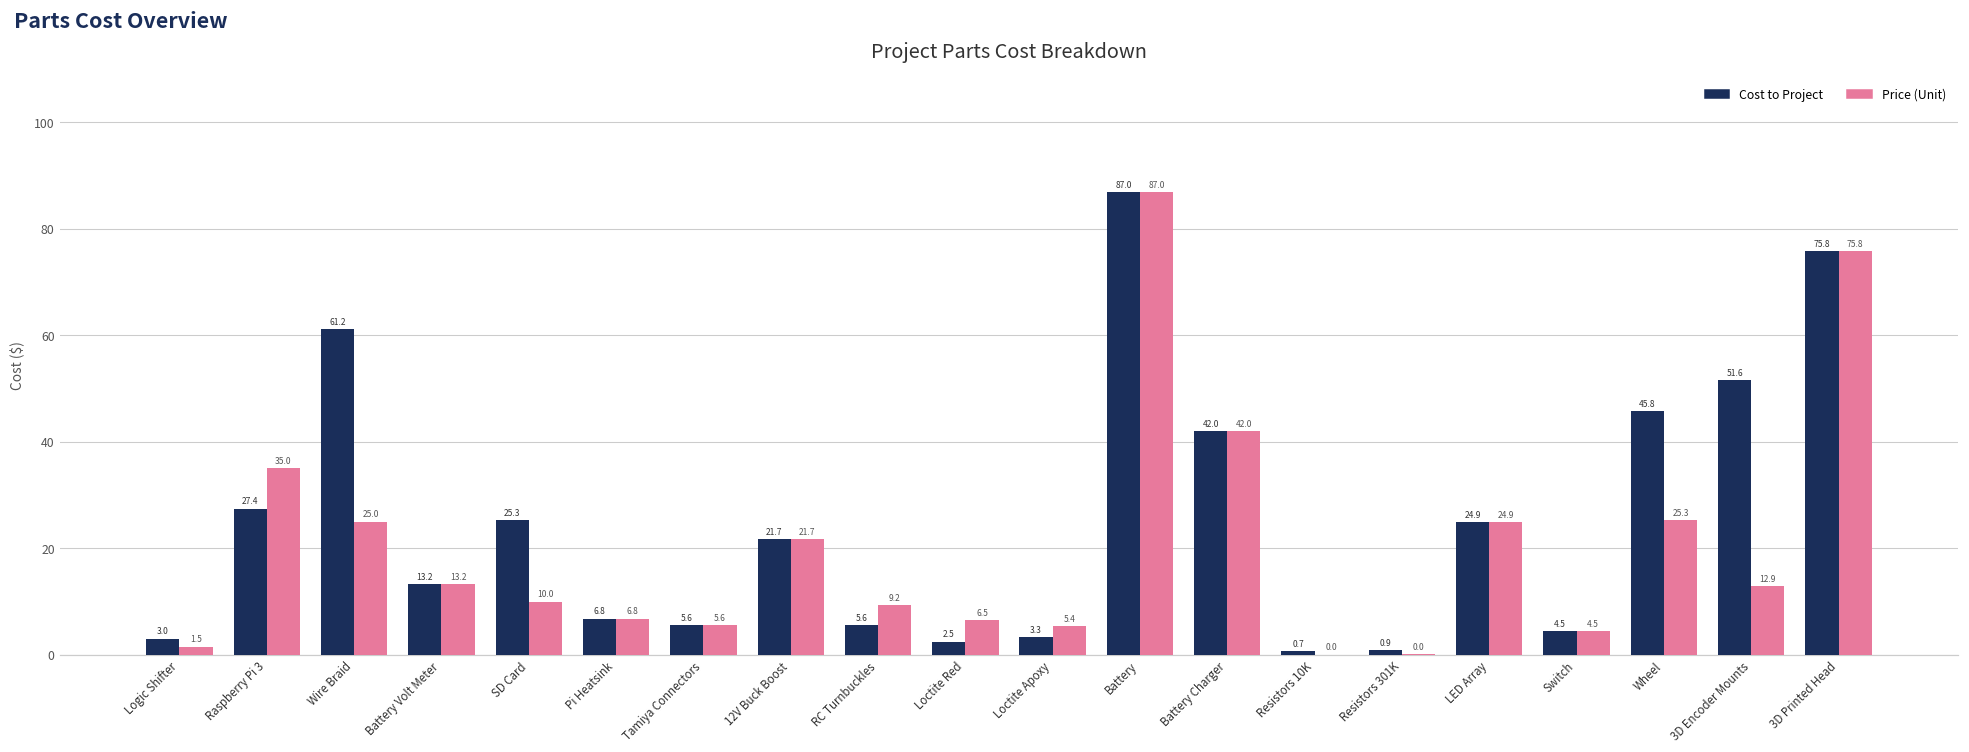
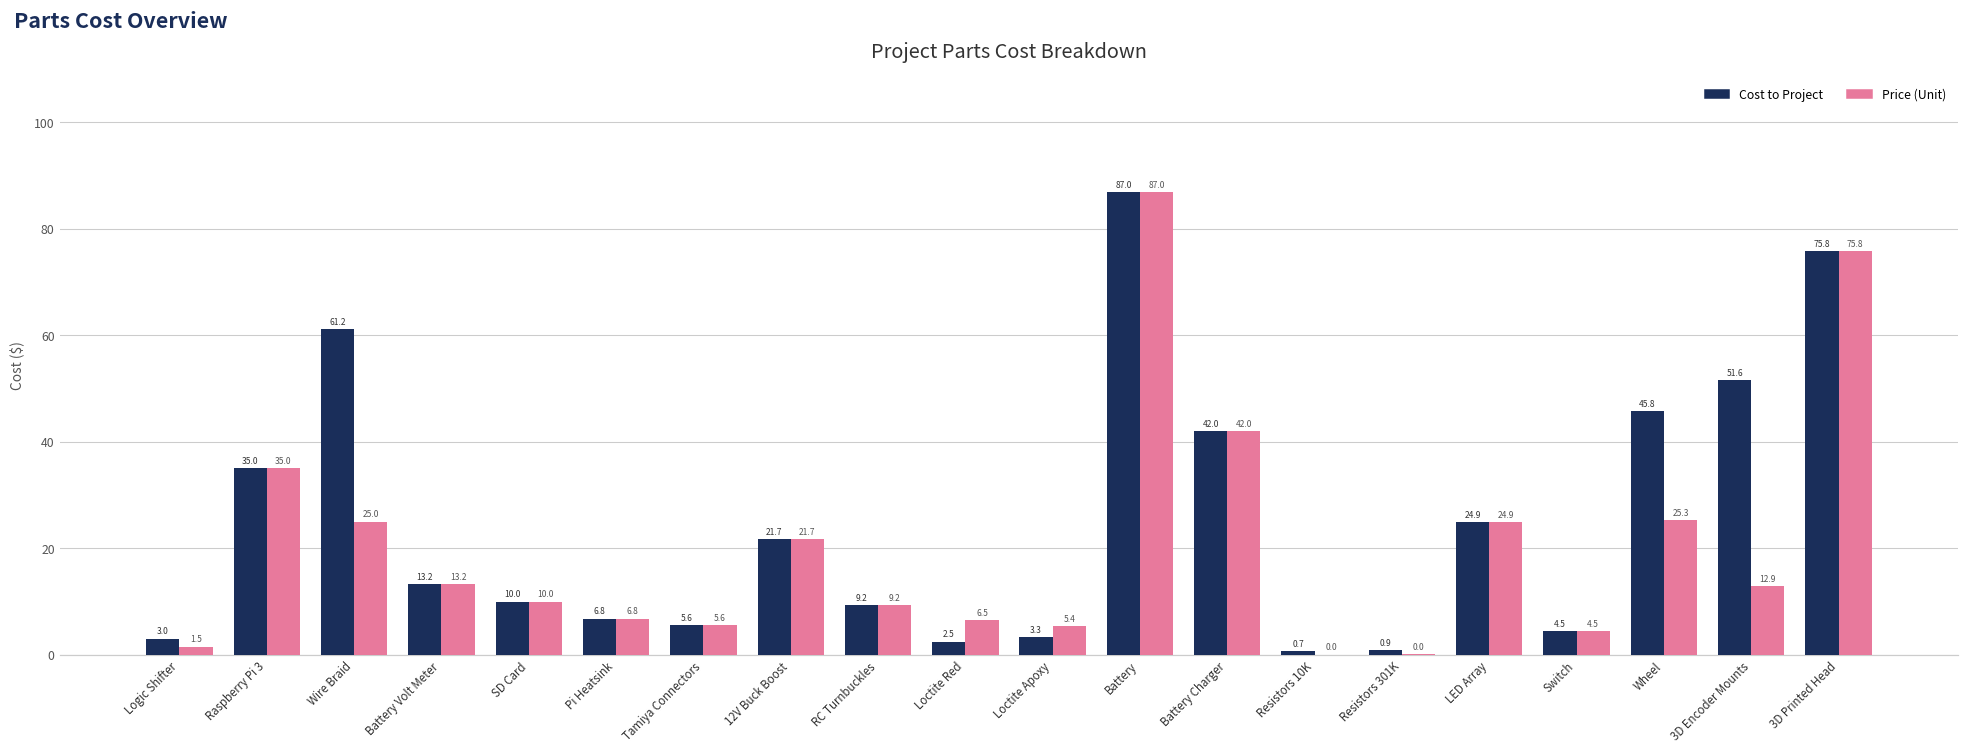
Cost to Project, Raspberry Pi 3: 27.4 -> 35.0
Cost to Project, SD Card: 25.3 -> 10.0
Cost to Project, RC Turnbuckles: 5.6 -> 9.2
